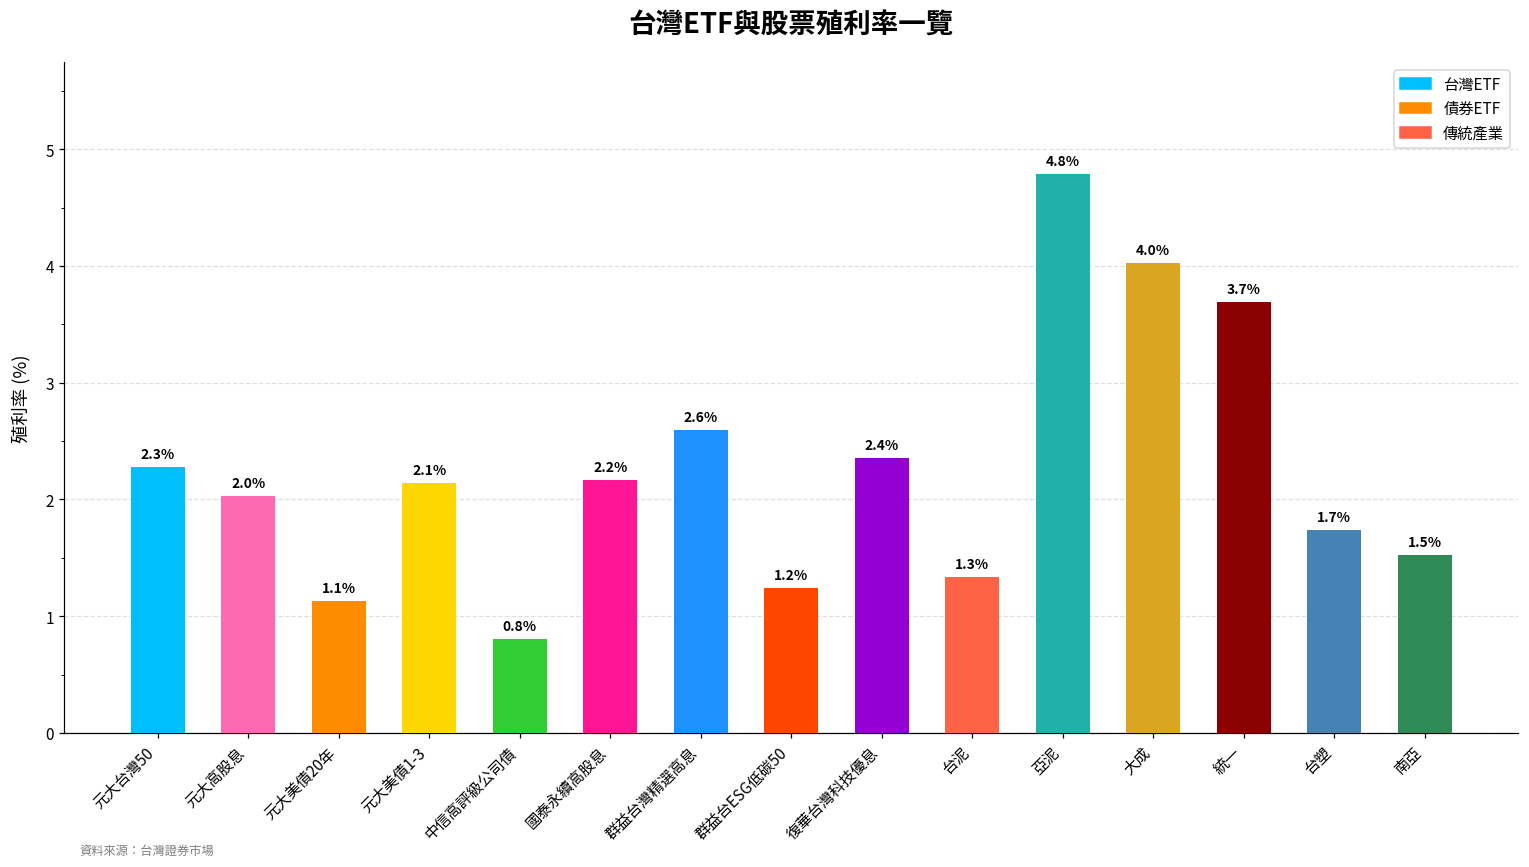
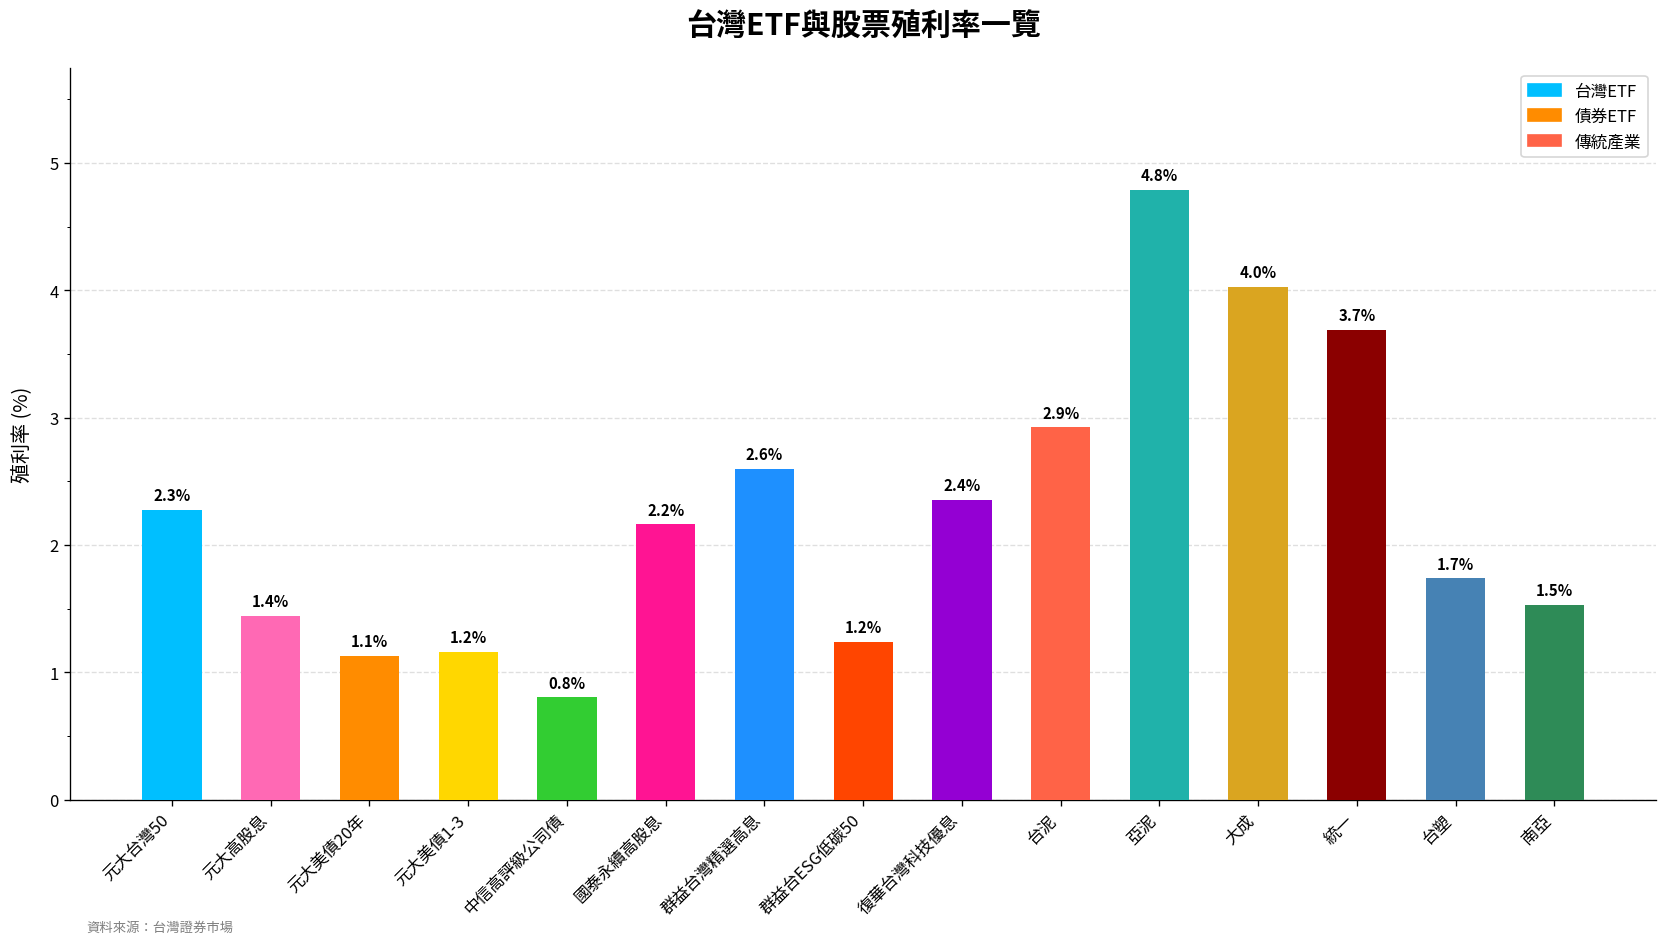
元大高股息: 2.0% -> 1.4%
元大美債1-3: 2.1% -> 1.2%
台泥: 1.3% -> 2.9%
